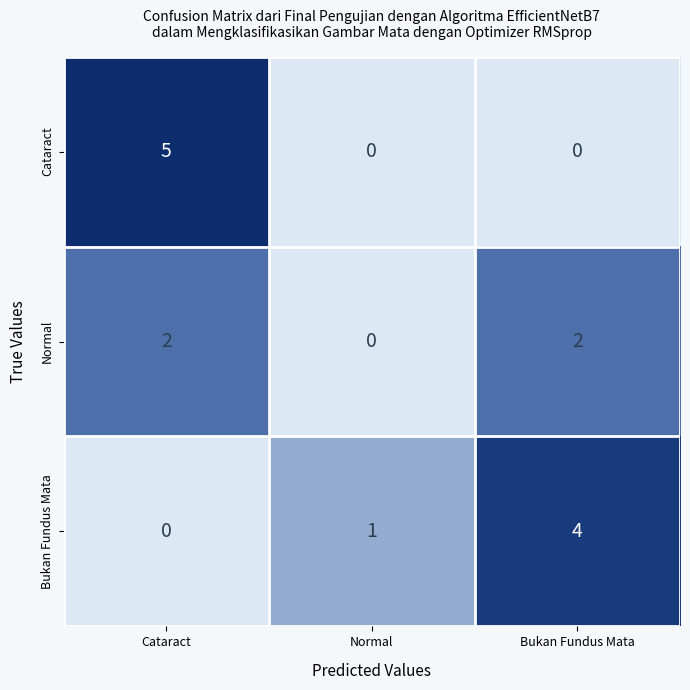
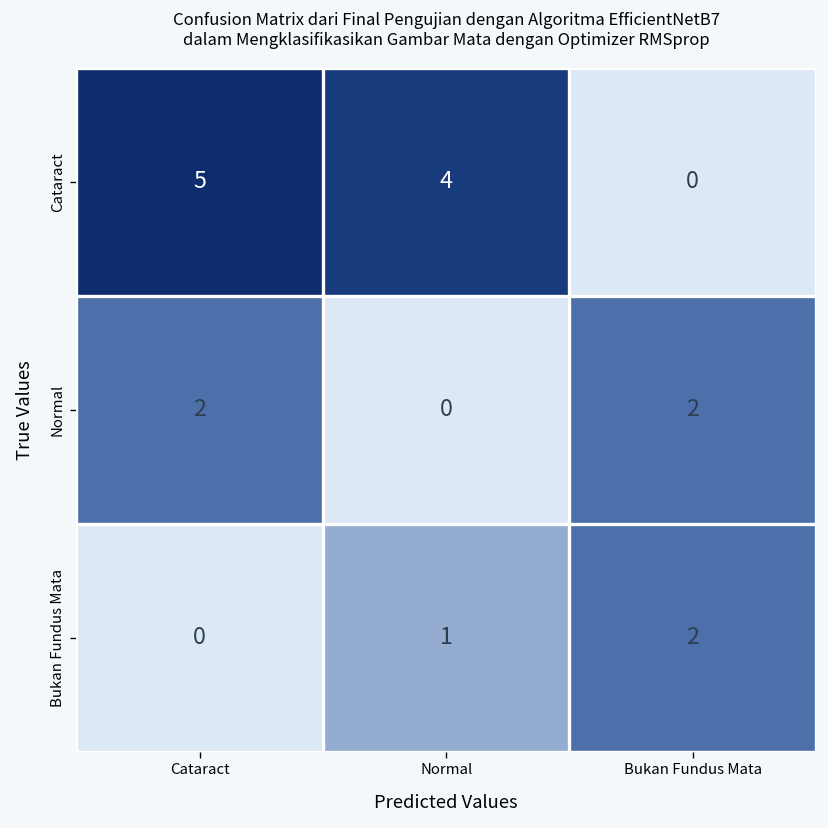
Cataract, Normal: 0 -> 4
Bukan Fundus Mata, Bukan Fundus Mata: 4 -> 2
